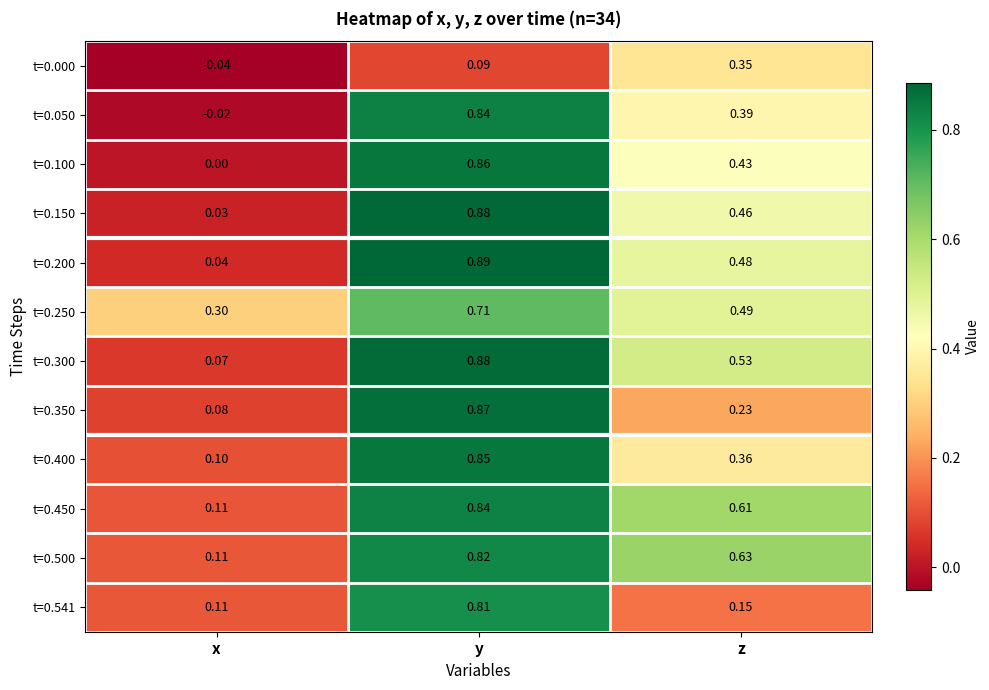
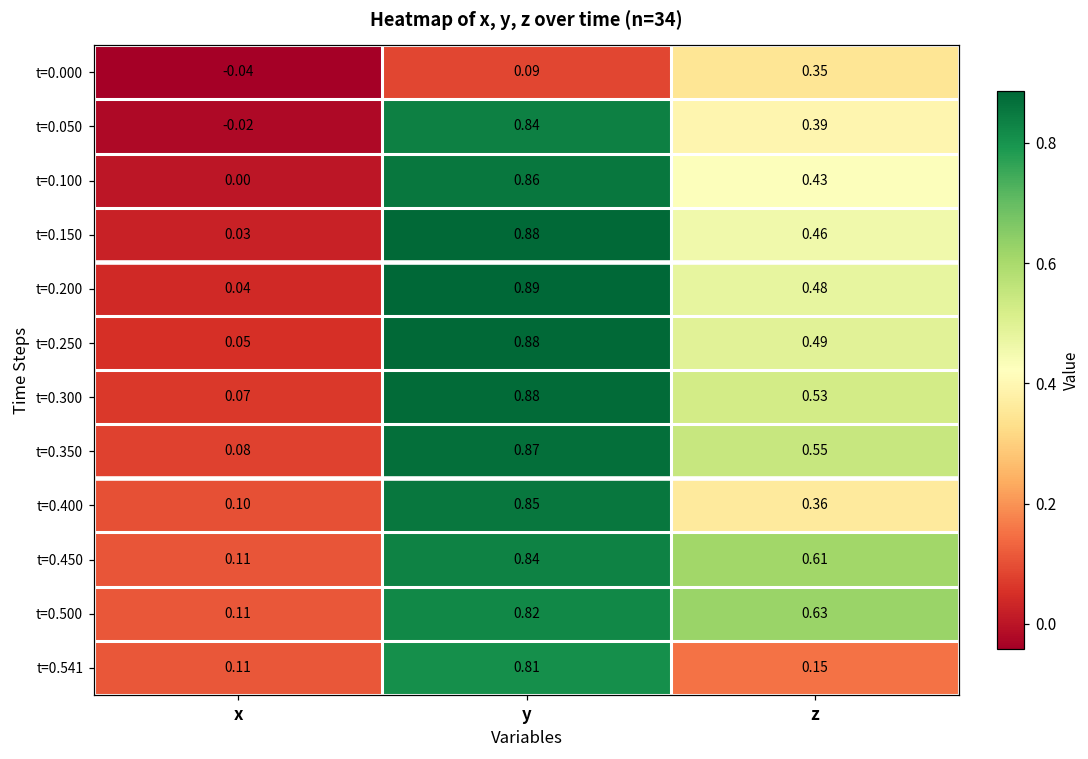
t=0.250, x: 0.30 -> 0.05
t=0.250, y: 0.71 -> 0.88
t=0.350, z: 0.23 -> 0.55
